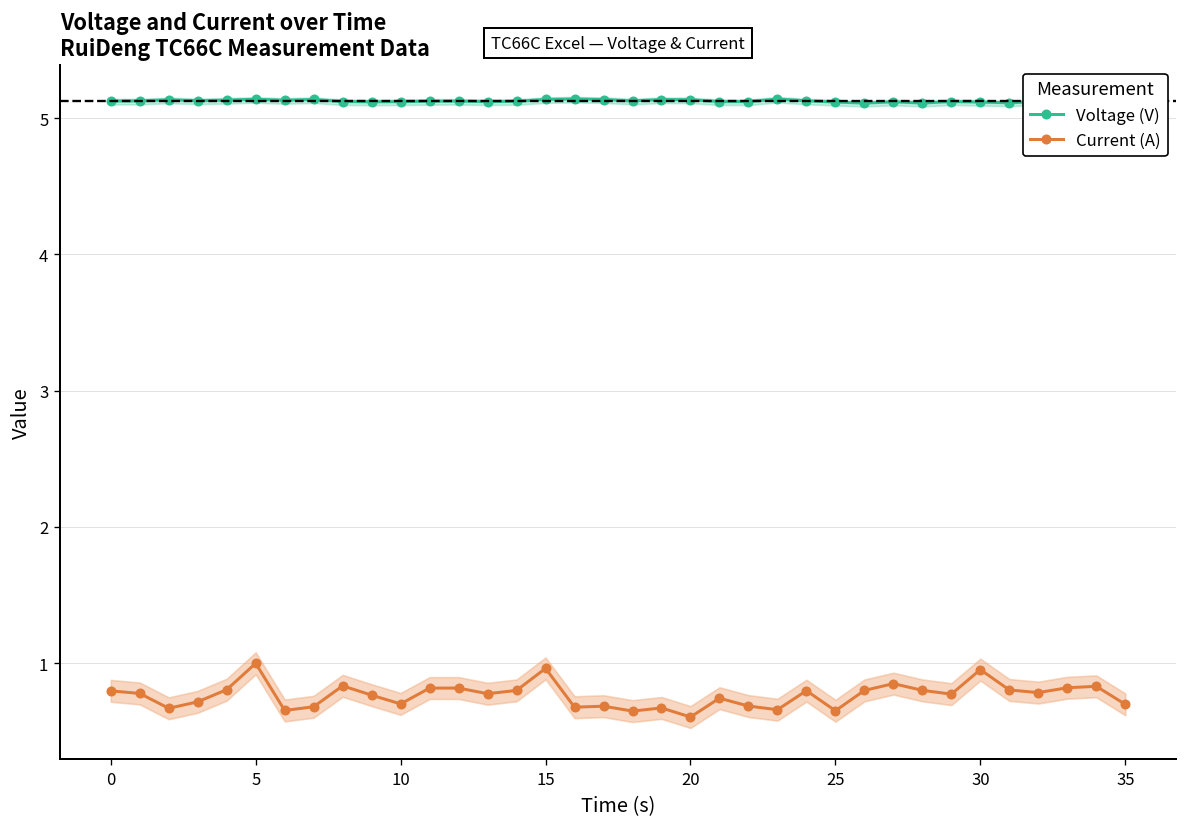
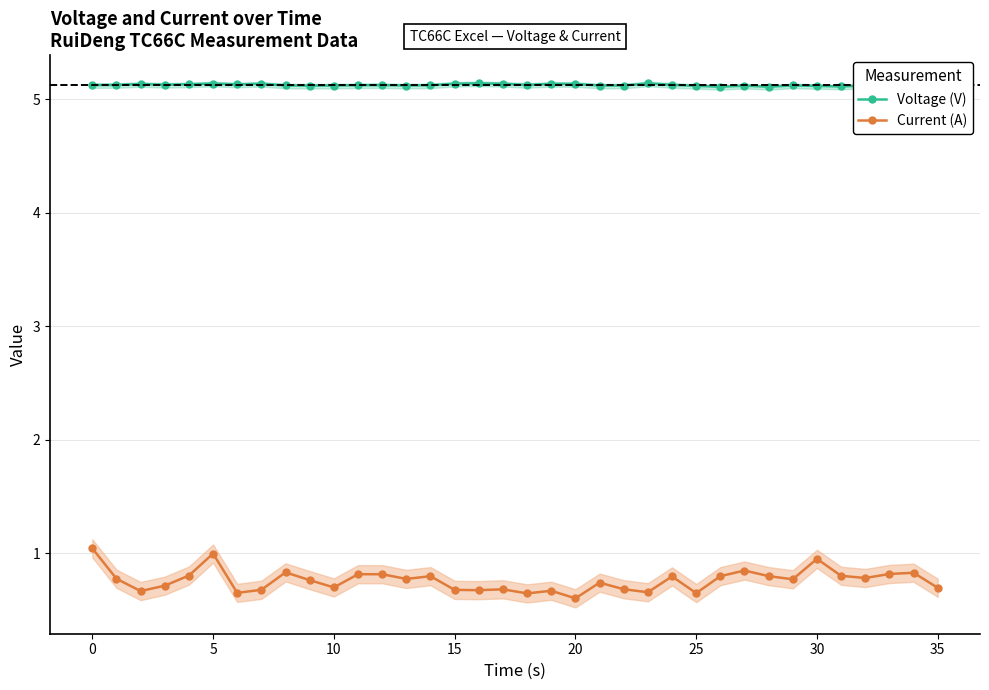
Current (A), 0: 0.80 -> 1.04
Current (A), 15: 0.96 -> 0.68
